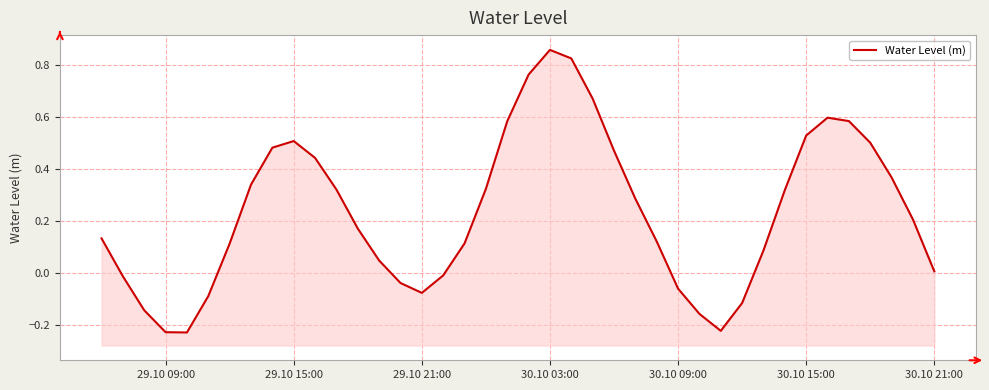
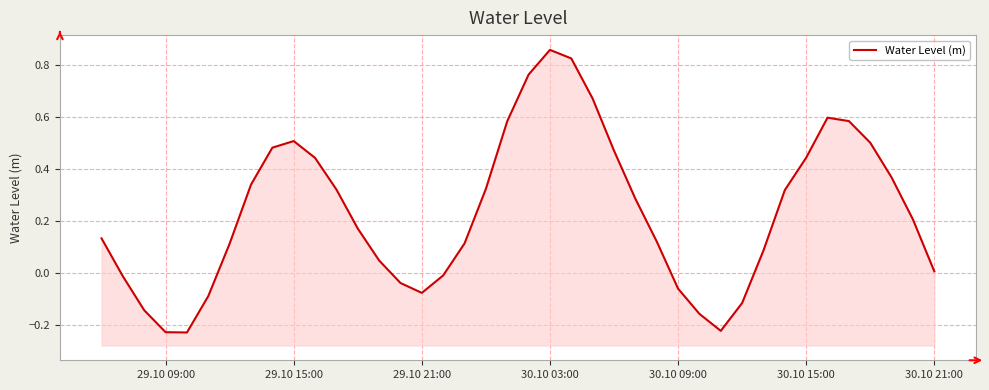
30.10 15:00: 0.53 -> 0.44
